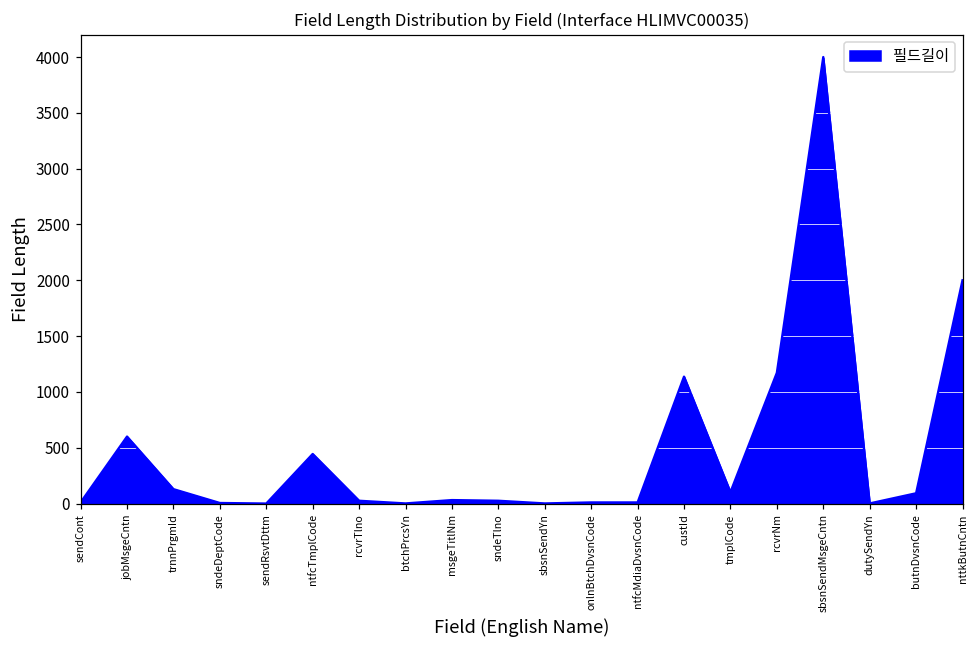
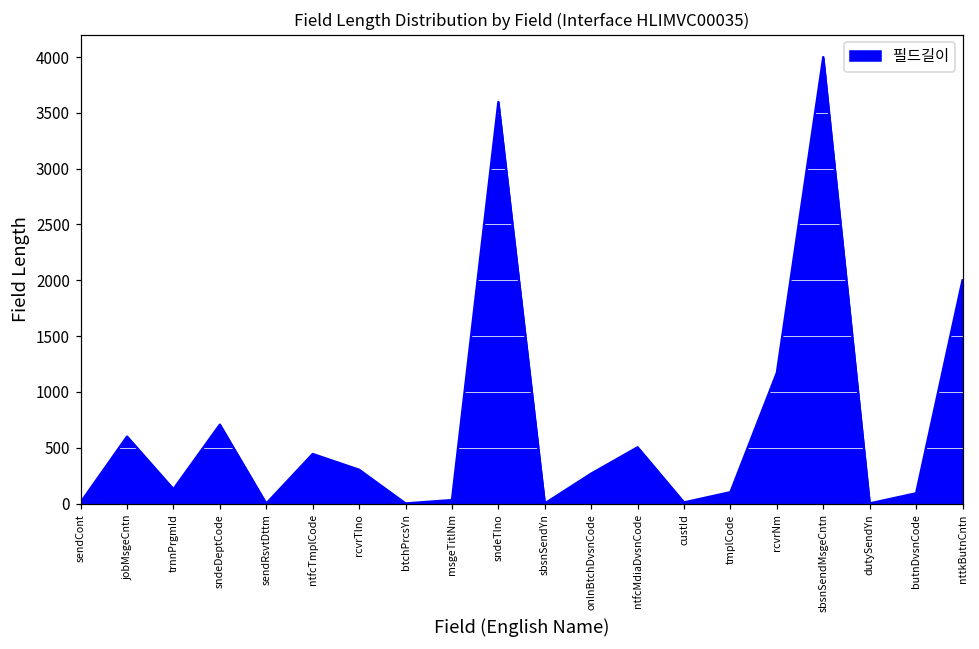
sndeDeptCode: 10 -> 710
rcvrTlno: 30 -> 300
sndeTlno: 30 -> 3600
onlnBtchDvsnCode: 10 -> 270
ntfcMdiaDvsnCode: 10 -> 500
custId: 1140 -> 10
